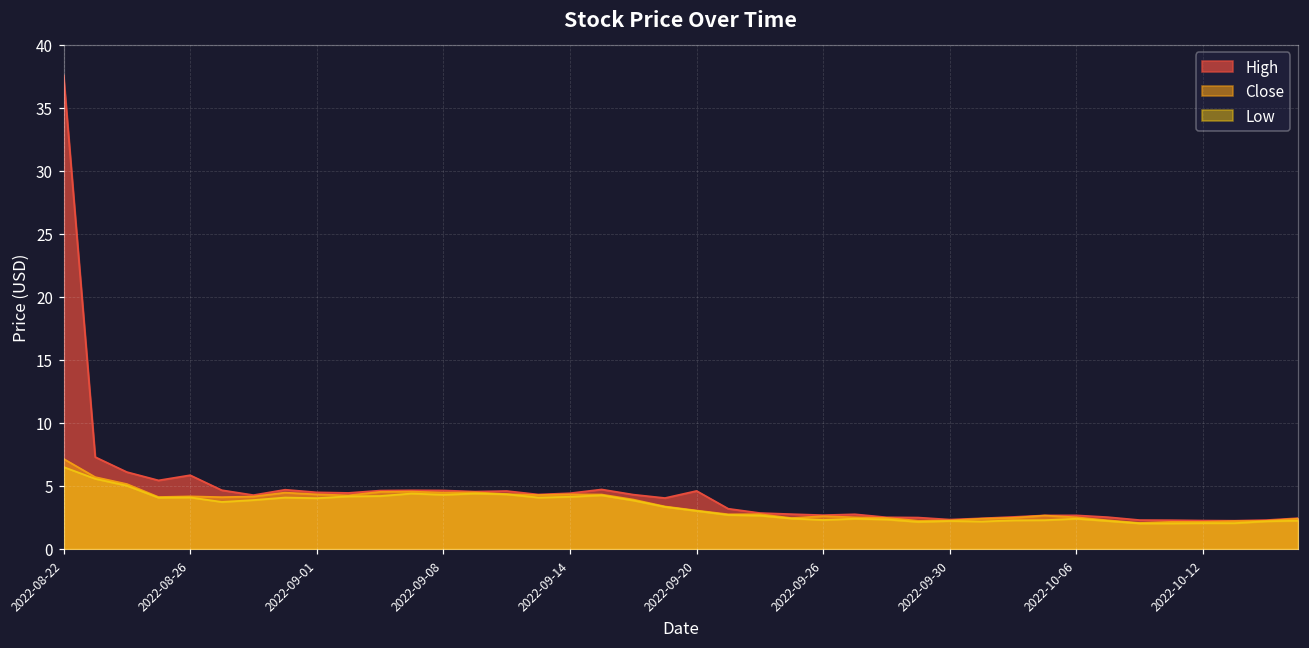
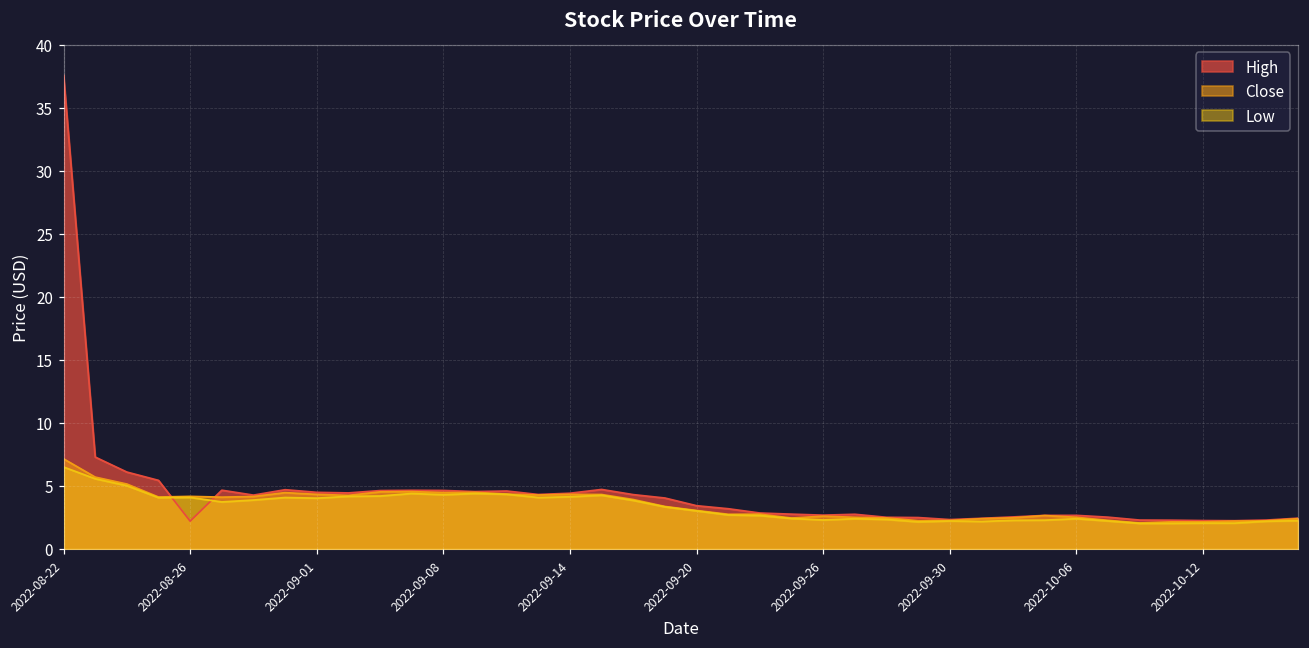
High, 2022-08-26: 5.9 -> 2.2
High, 2022-09-20: 4.6 -> 3.4
